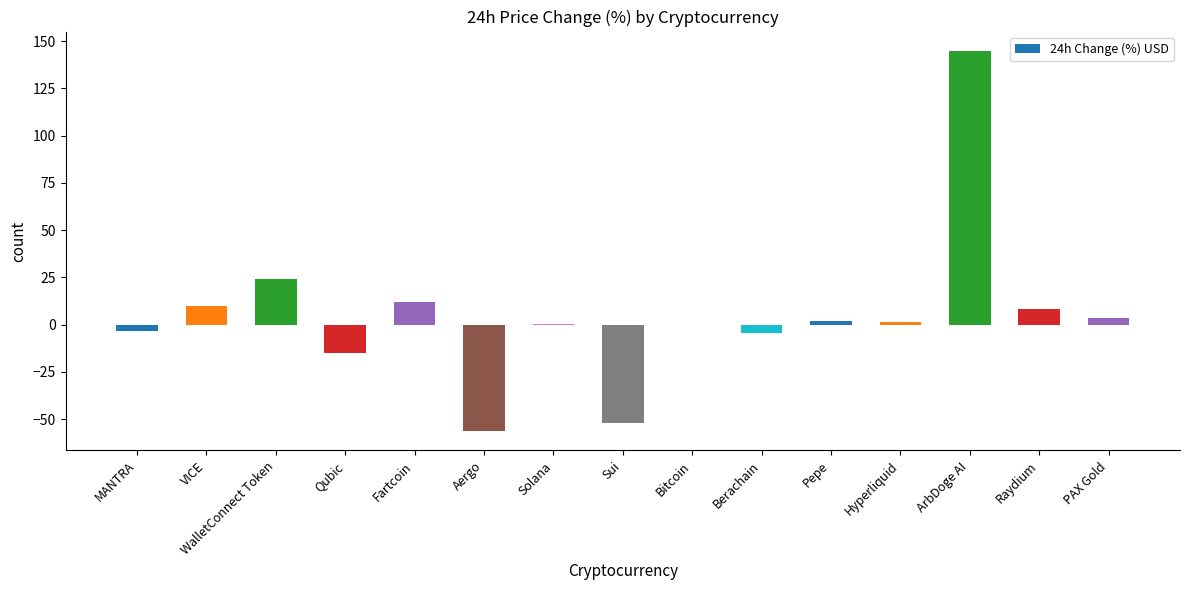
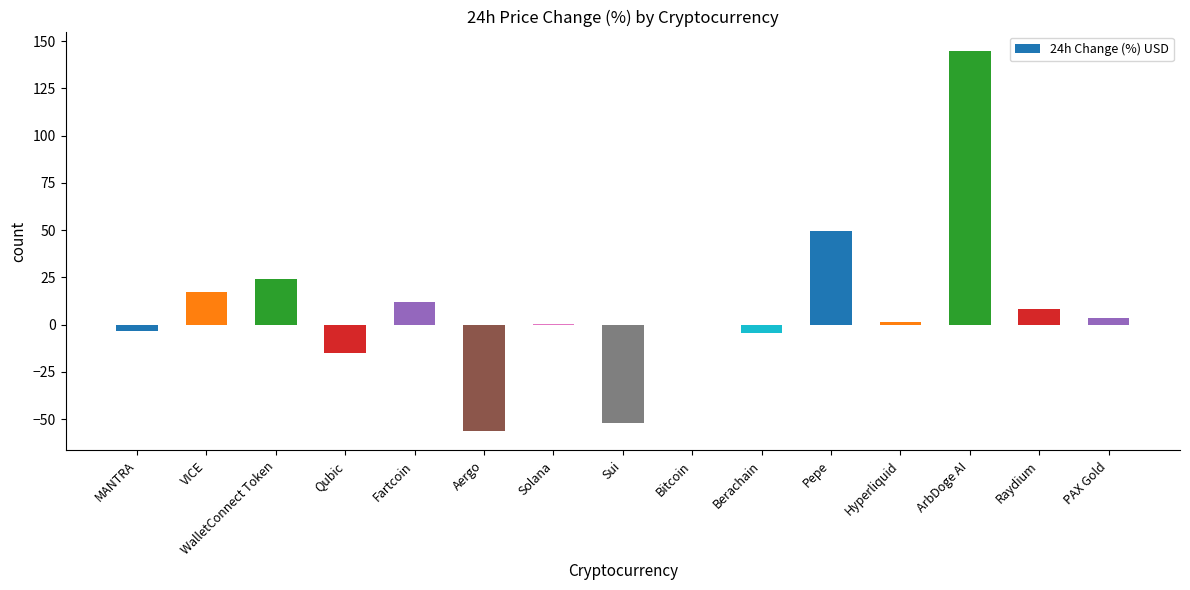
VICE: 10 -> 17
Pepe: 2 -> 50
